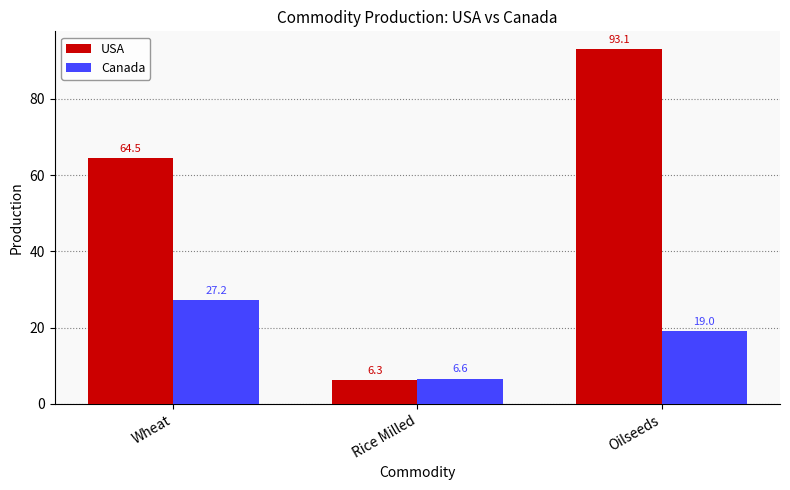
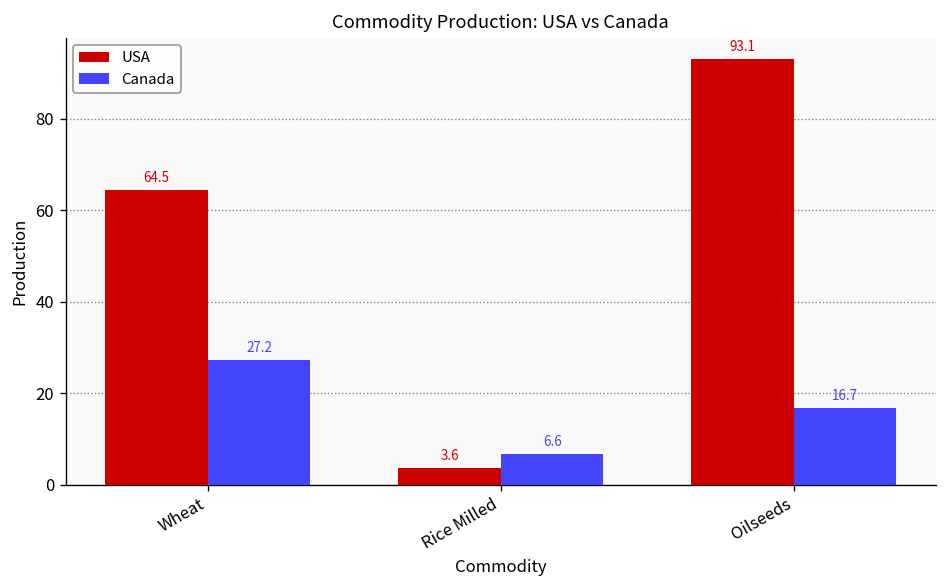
USA, Rice Milled: 6.3 -> 3.6
Canada, Oilseeds: 19.0 -> 16.7
